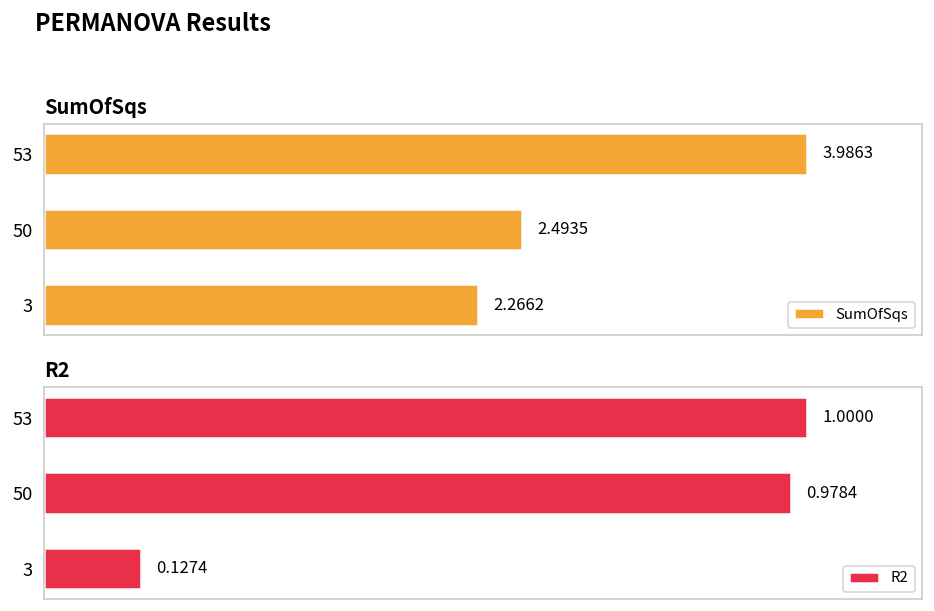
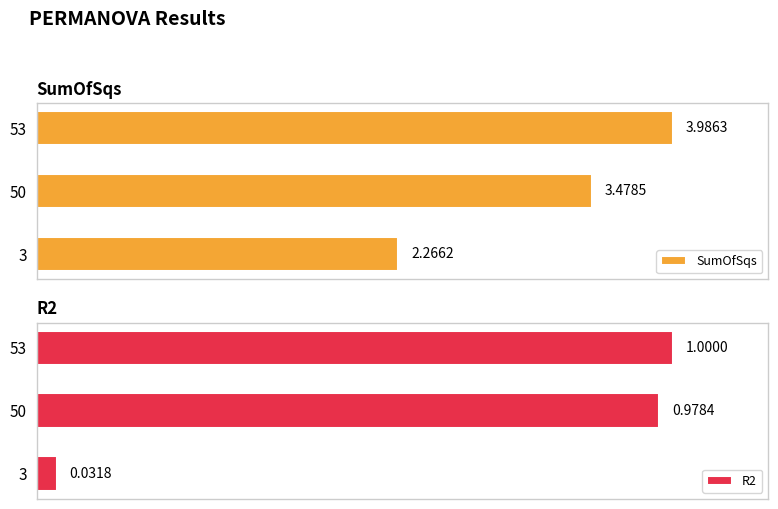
SumOfSqs, 50: 2.4935 -> 3.4785
R2, 3: 0.1274 -> 0.0318
